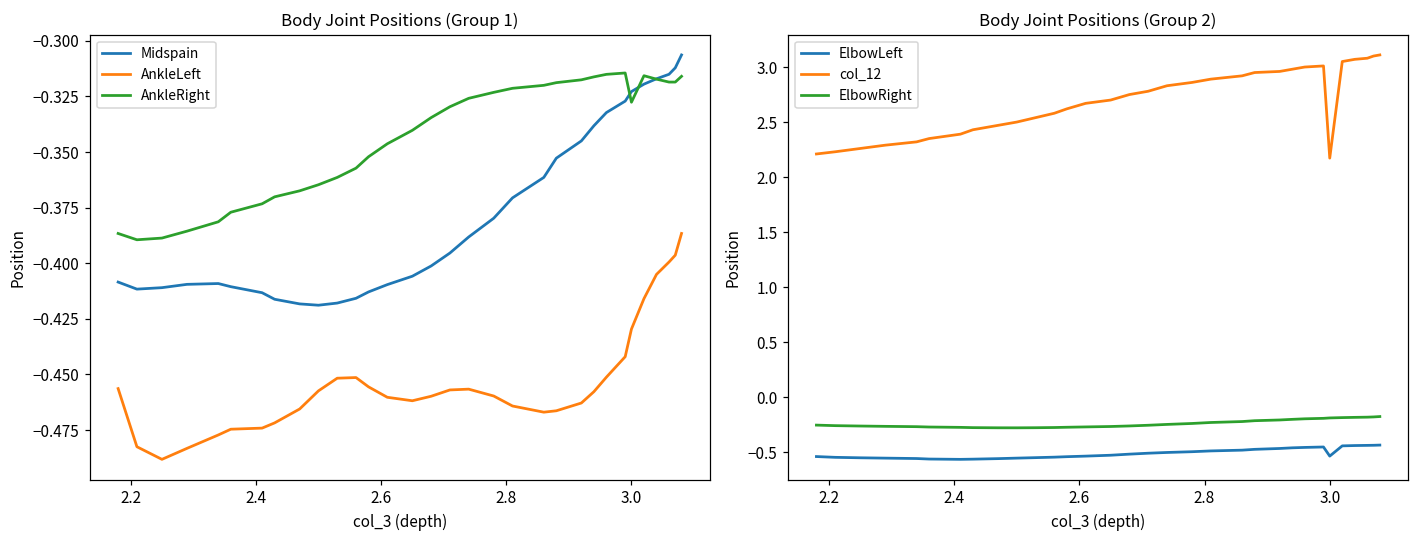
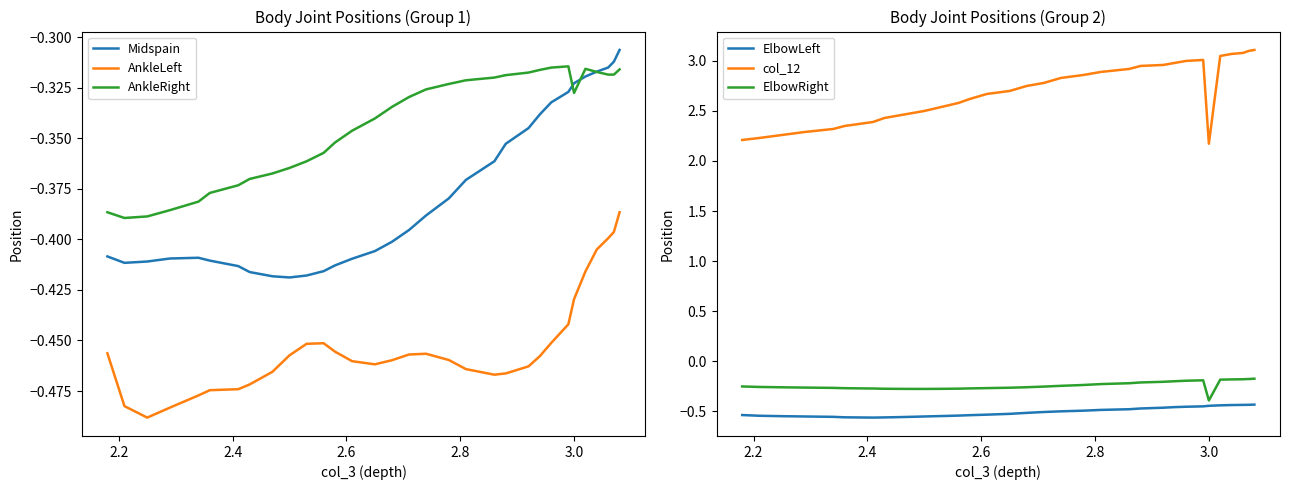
Body Joint Positions (Group 2), ElbowLeft, 3.0: -0.54 -> -0.45
Body Joint Positions (Group 2), ElbowRight, 3.0: -0.19 -> -0.39
